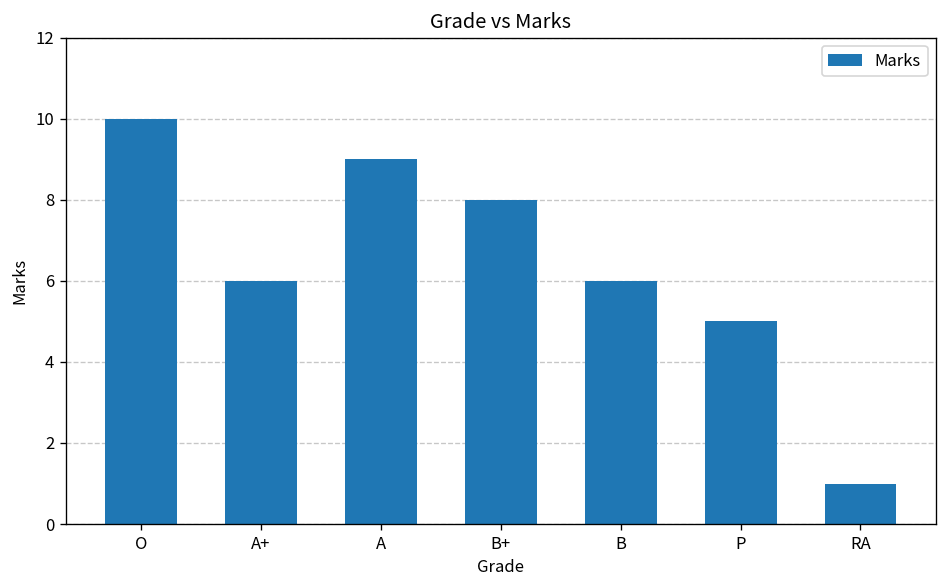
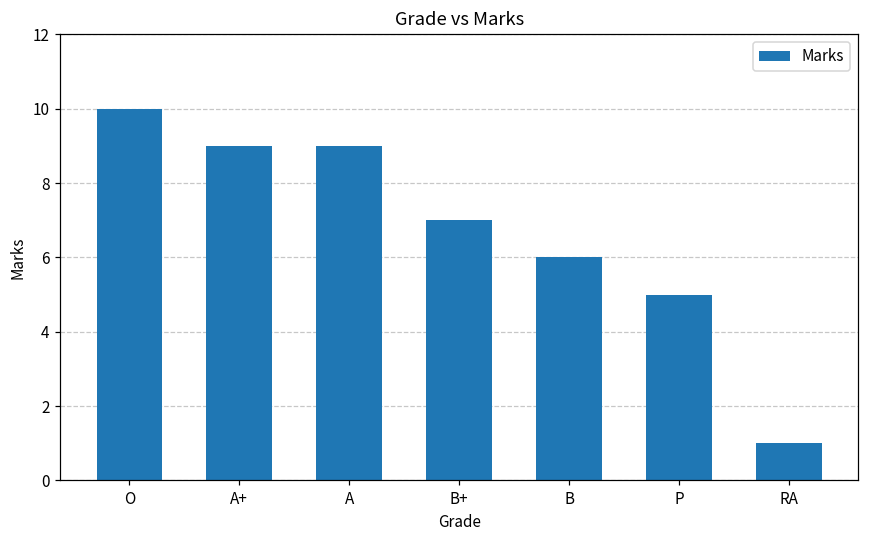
A+: 6 -> 9
B+: 8 -> 7
